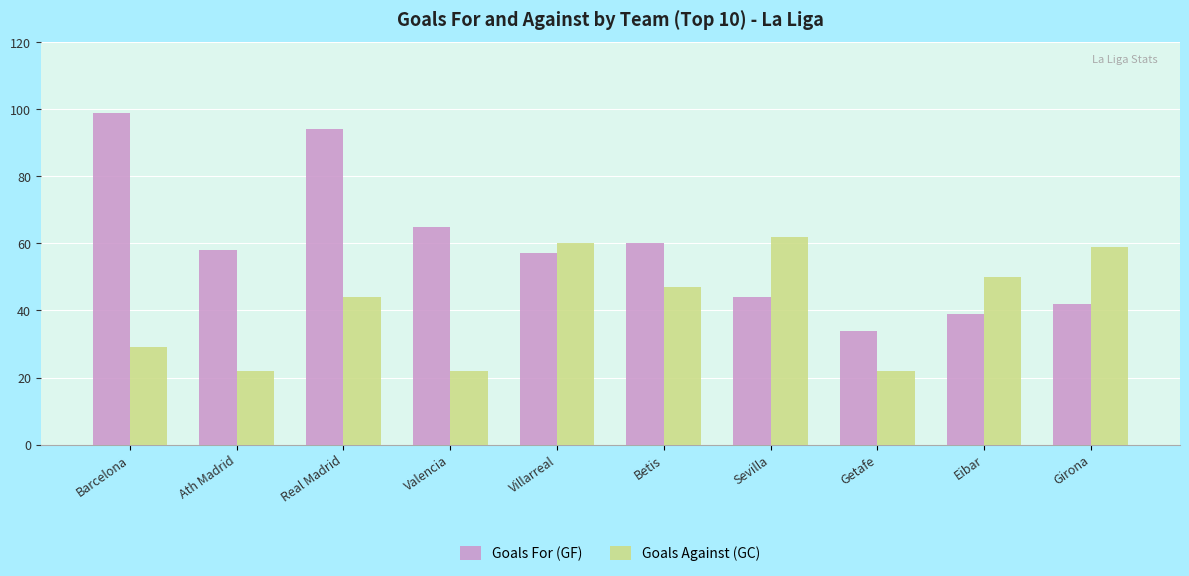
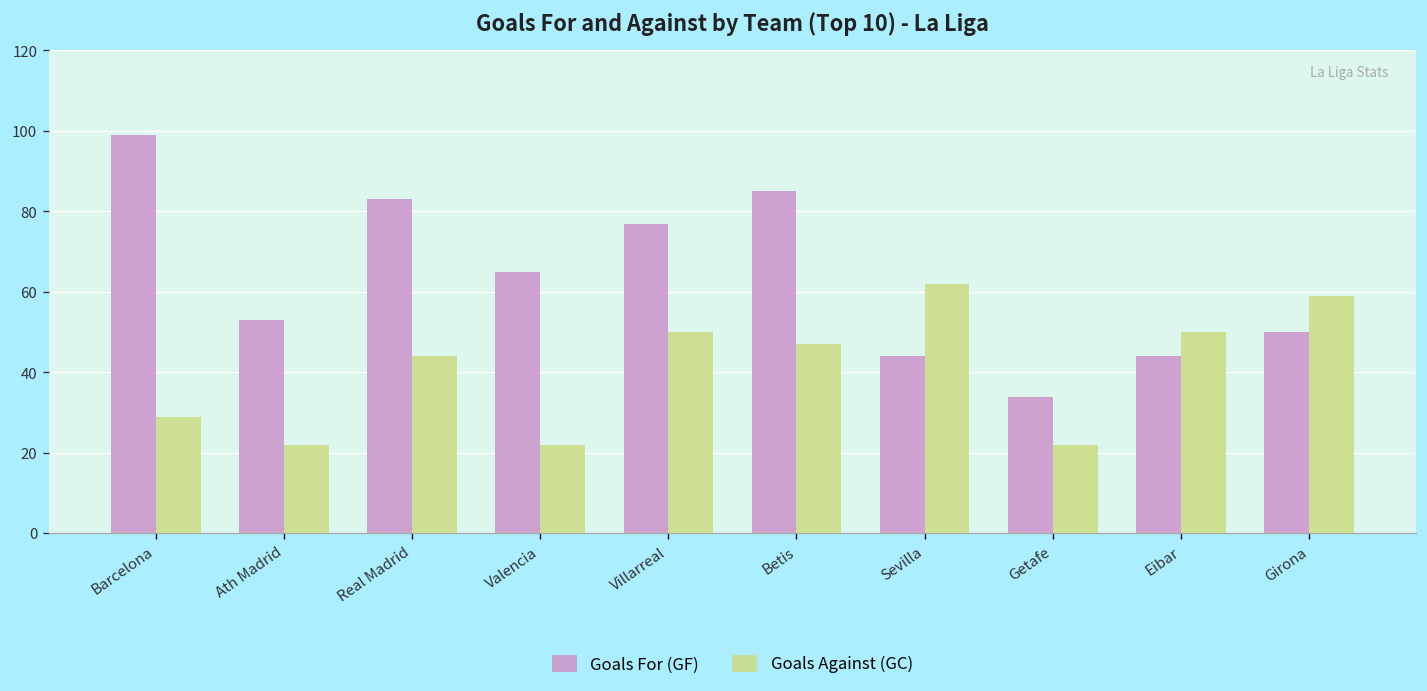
Goals For (GF), Ath Madrid: 58 -> 53
Goals For (GF), Real Madrid: 94 -> 83
Goals For (GF), Villarreal: 57 -> 77
Goals Against (GC), Villarreal: 60 -> 50
Goals For (GF), Betis: 60 -> 85
Goals For (GF), Eibar: 39 -> 44
Goals For (GF), Girona: 42 -> 50
